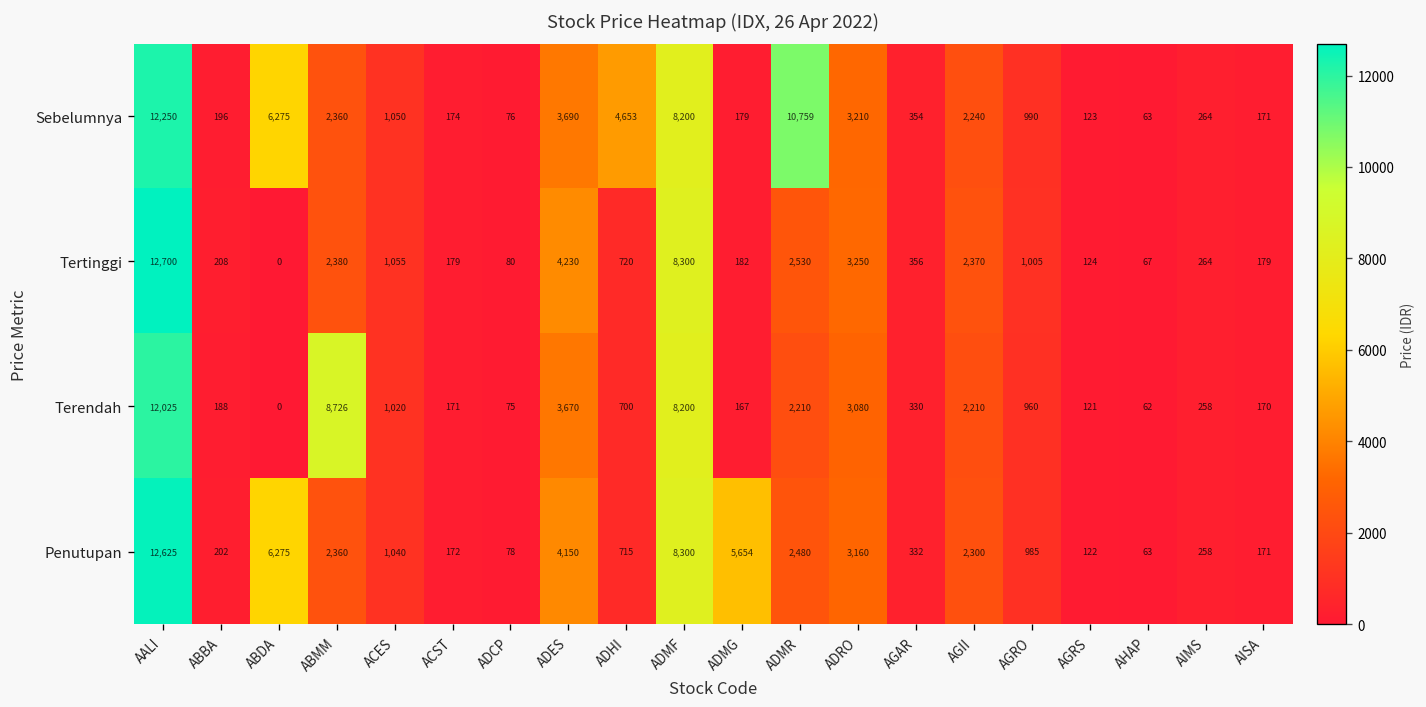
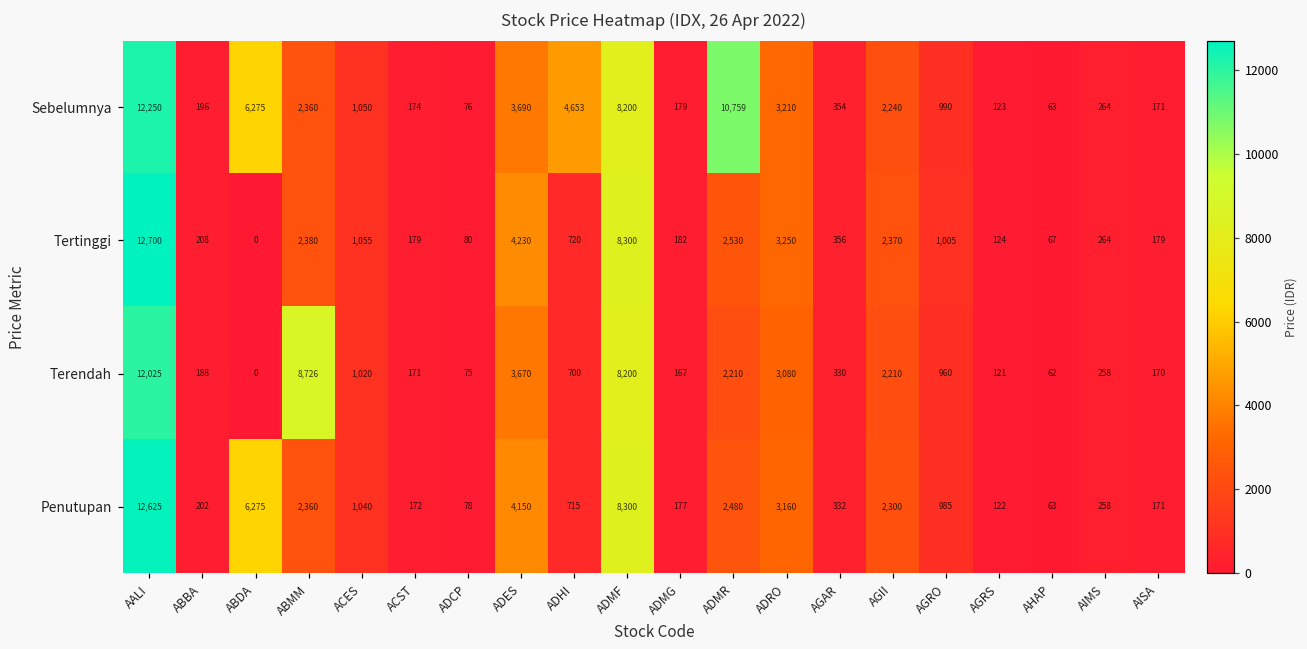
Penutupan, ADMG: 5,654 -> 177
